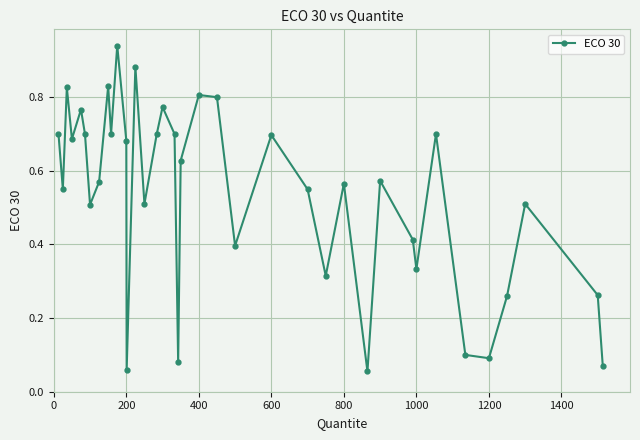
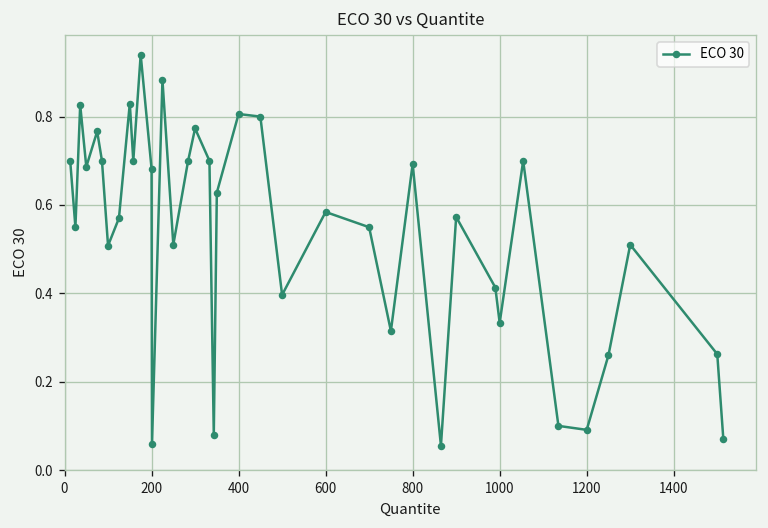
600: 0.70 -> 0.58
800: 0.57 -> 0.69
